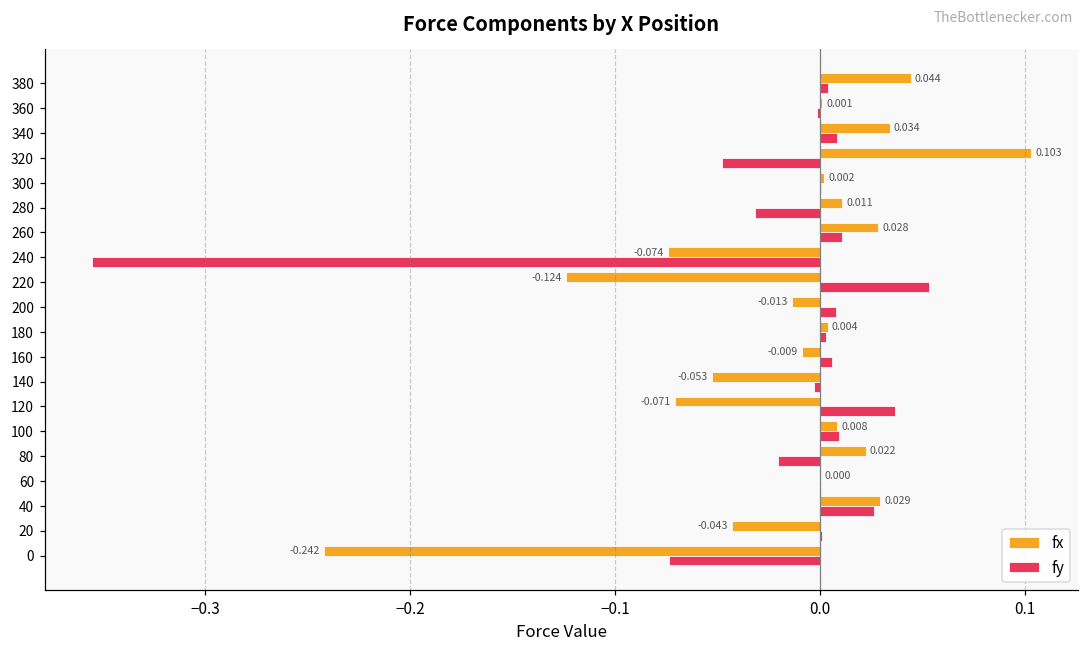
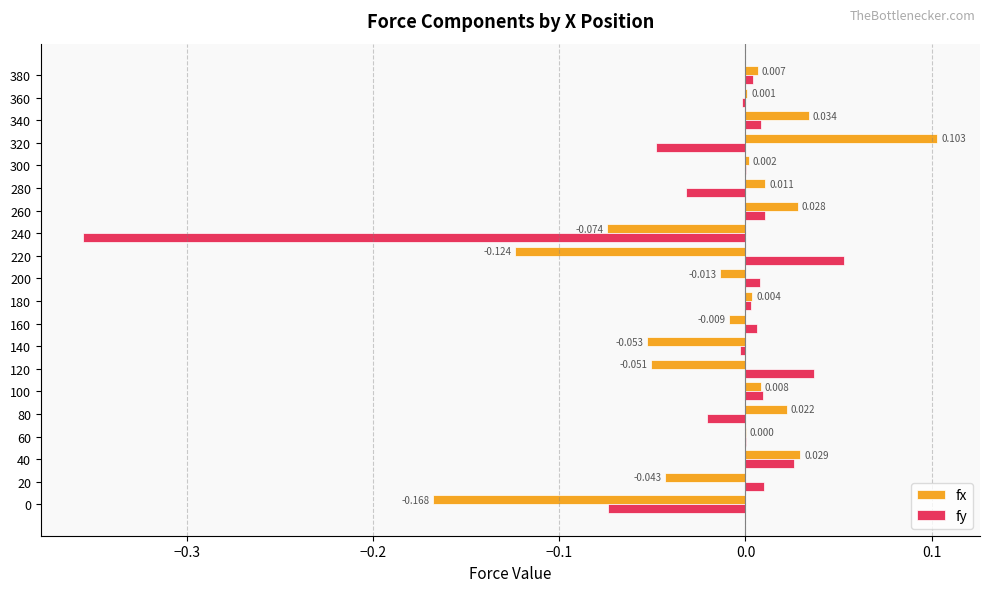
fx, 380: 0.044 -> 0.007
fx, 120: -0.071 -> -0.051
fy, 20: 0.001 -> 0.010
fx, 0: -0.242 -> -0.168
